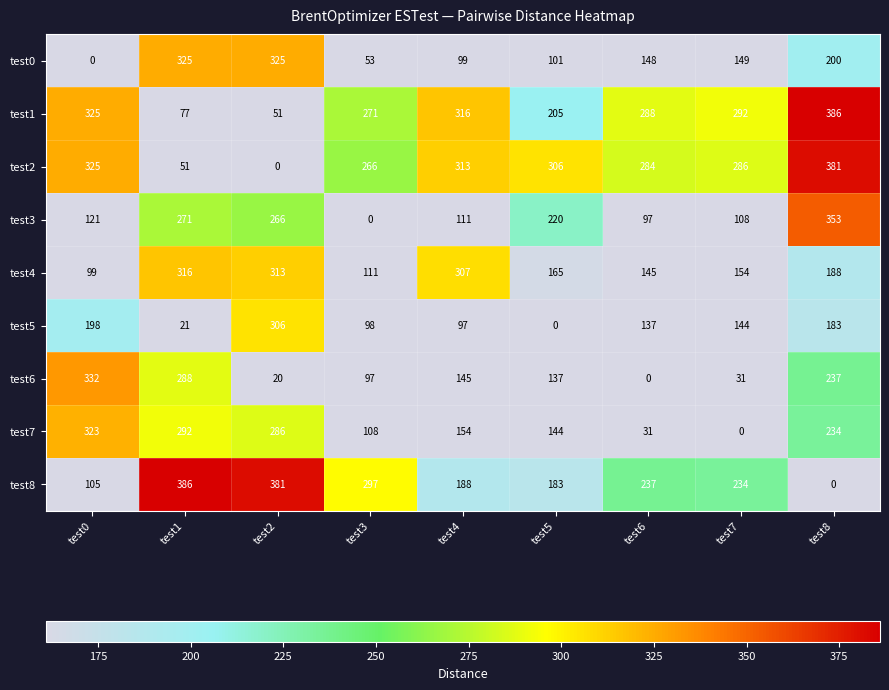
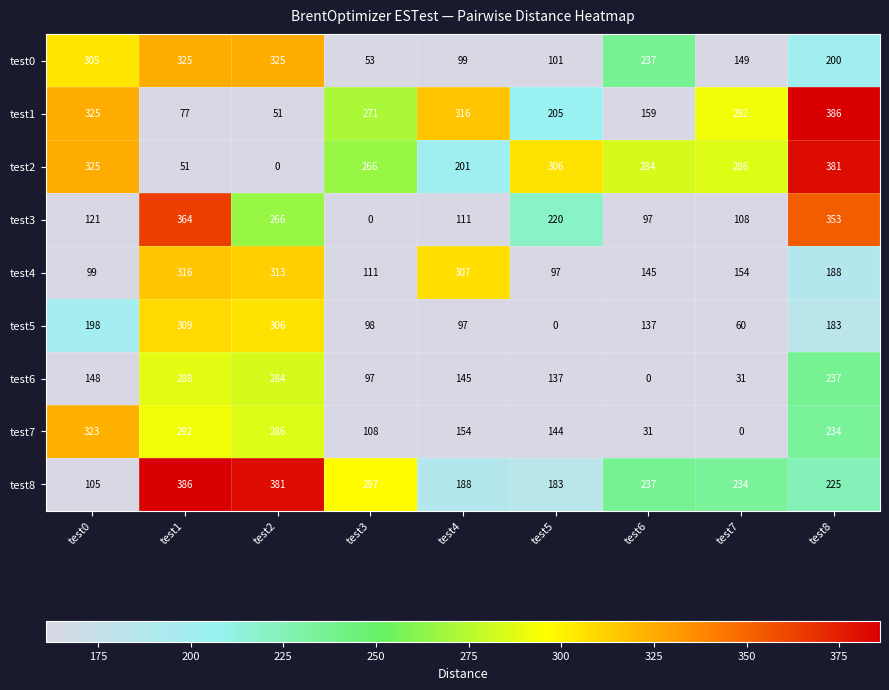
test0, test0: 0 -> 305
test0, test6: 148 -> 237
test1, test6: 288 -> 159
test2, test4: 313 -> 201
test3, test1: 271 -> 364
test4, test5: 165 -> 97
test5, test1: 21 -> 309
test5, test7: 144 -> 60
test6, test0: 332 -> 148
test6, test2: 20 -> 284
test8, test8: 0 -> 225
